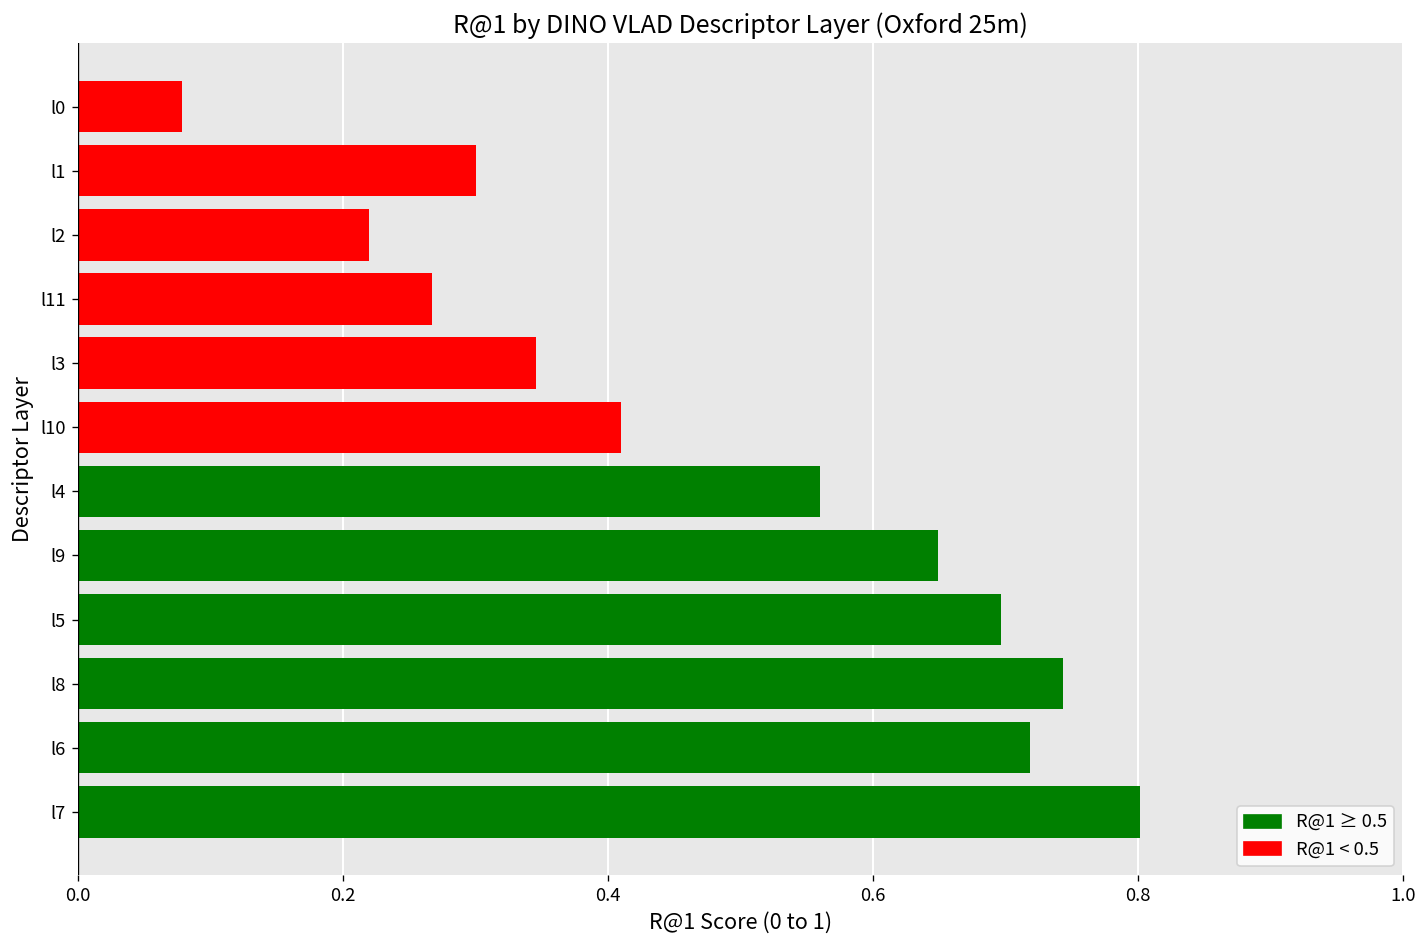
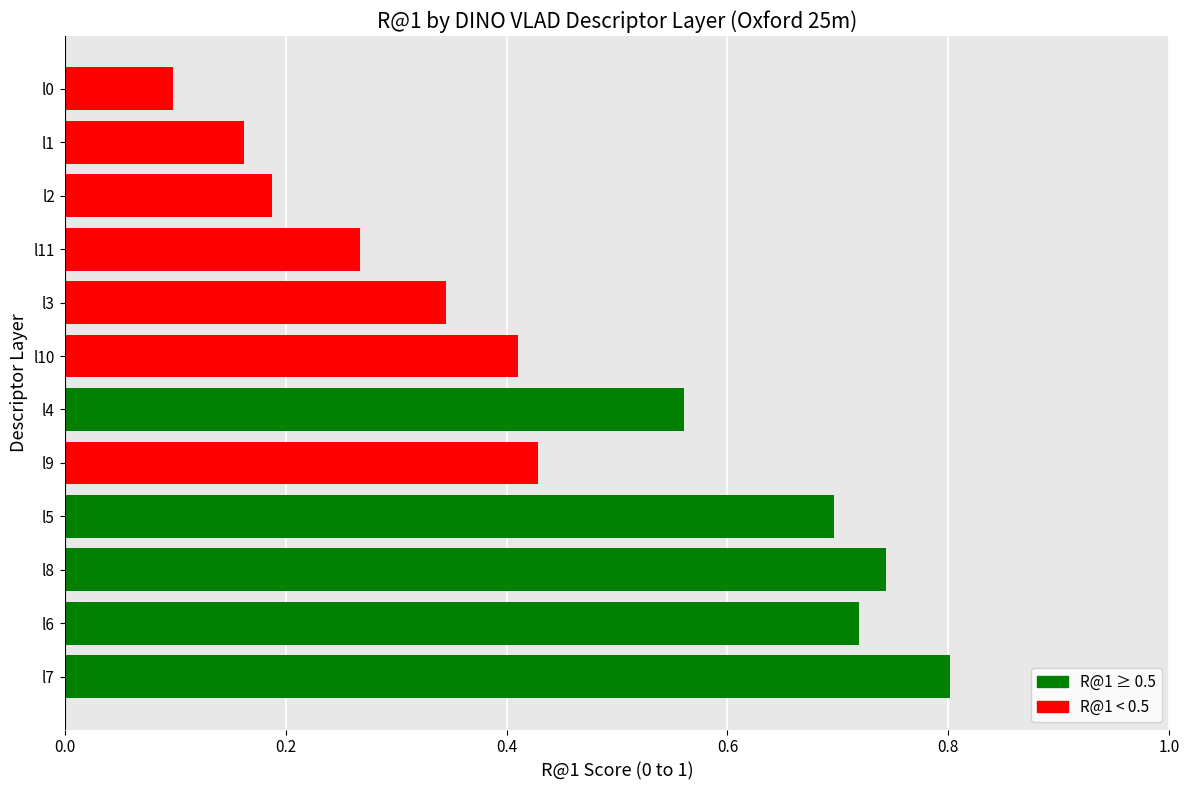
l0: 0.079 -> 0.098
l1: 0.300 -> 0.162
l2: 0.220 -> 0.188
l9: 0.649 -> 0.429
